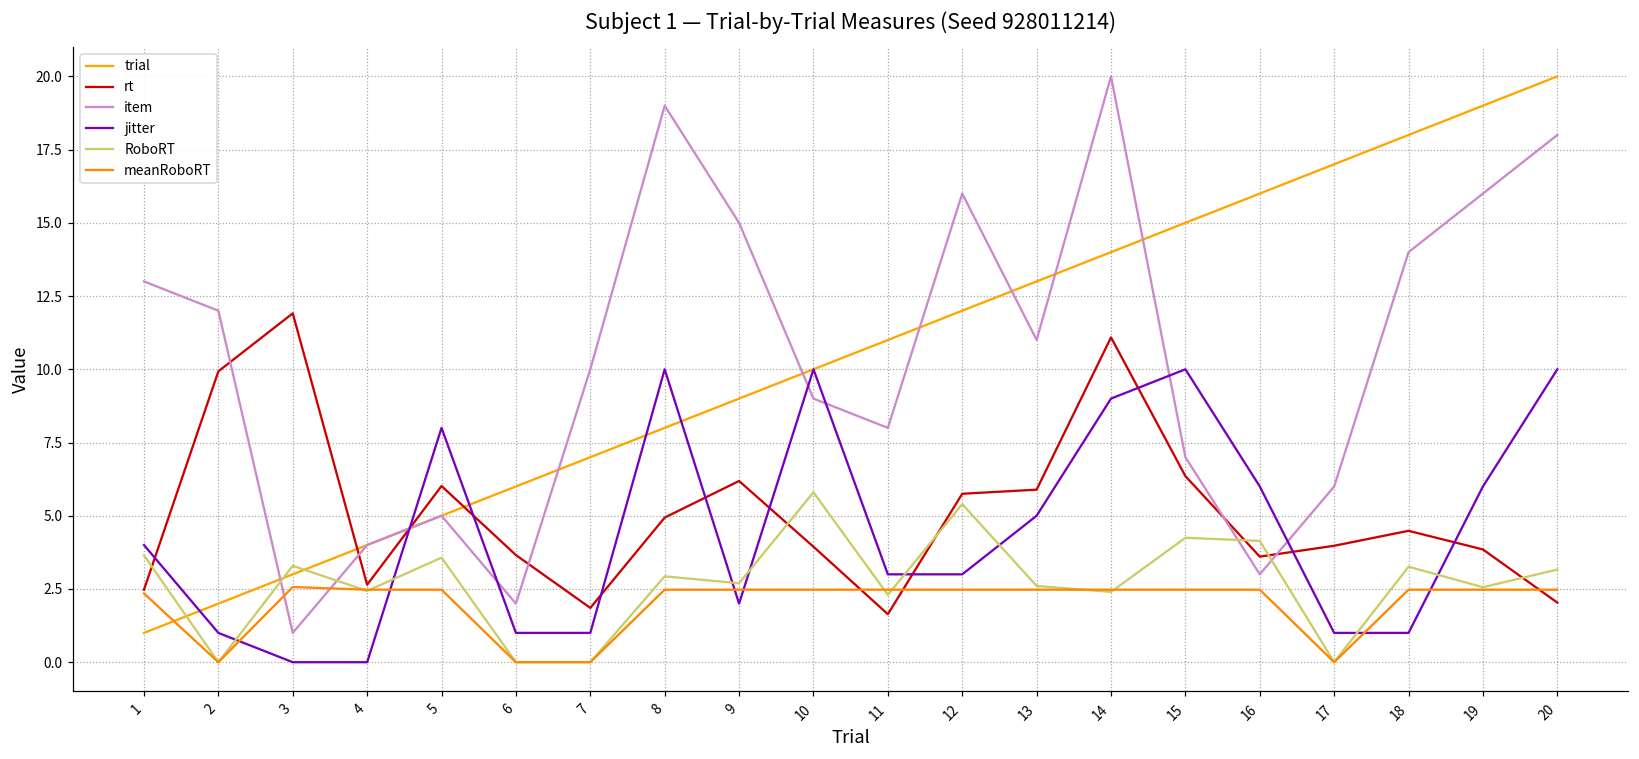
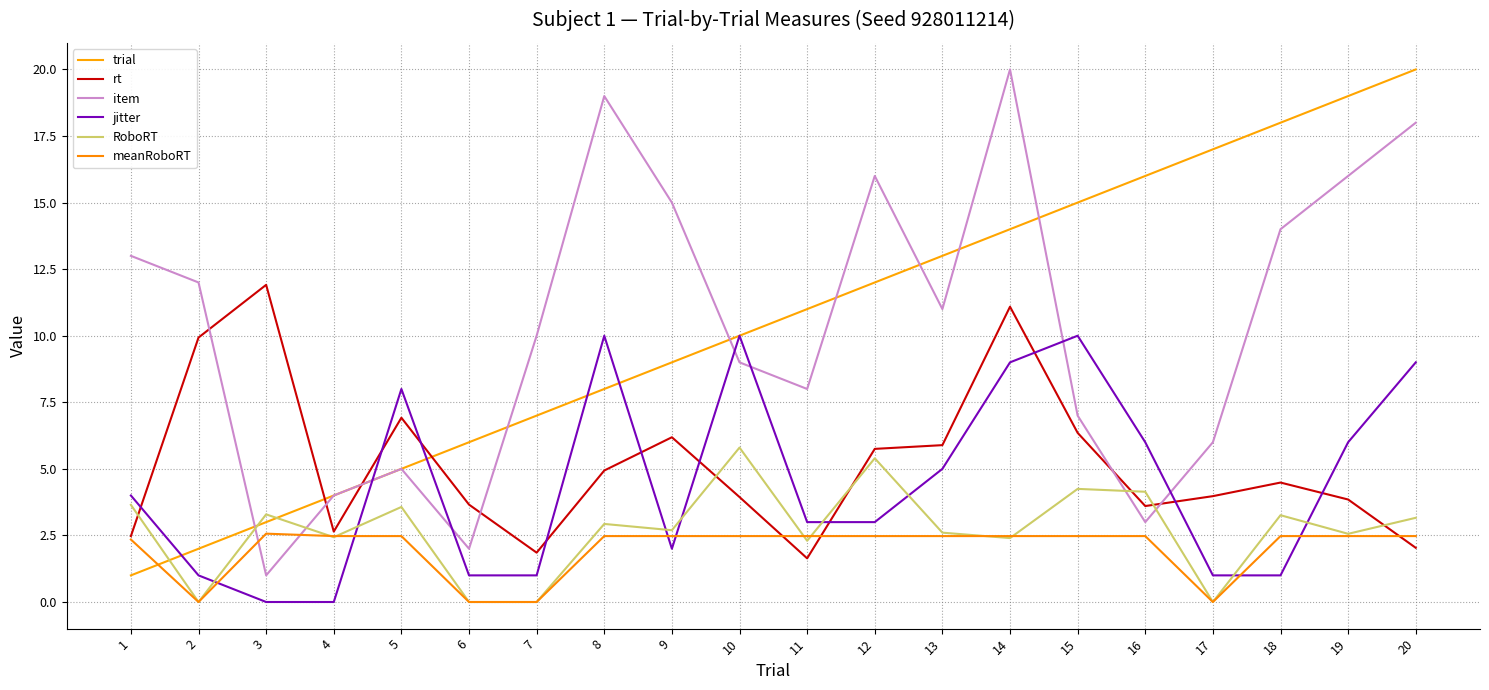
rt, 5: 6.0 -> 6.9
jitter, 20: 10 -> 9
